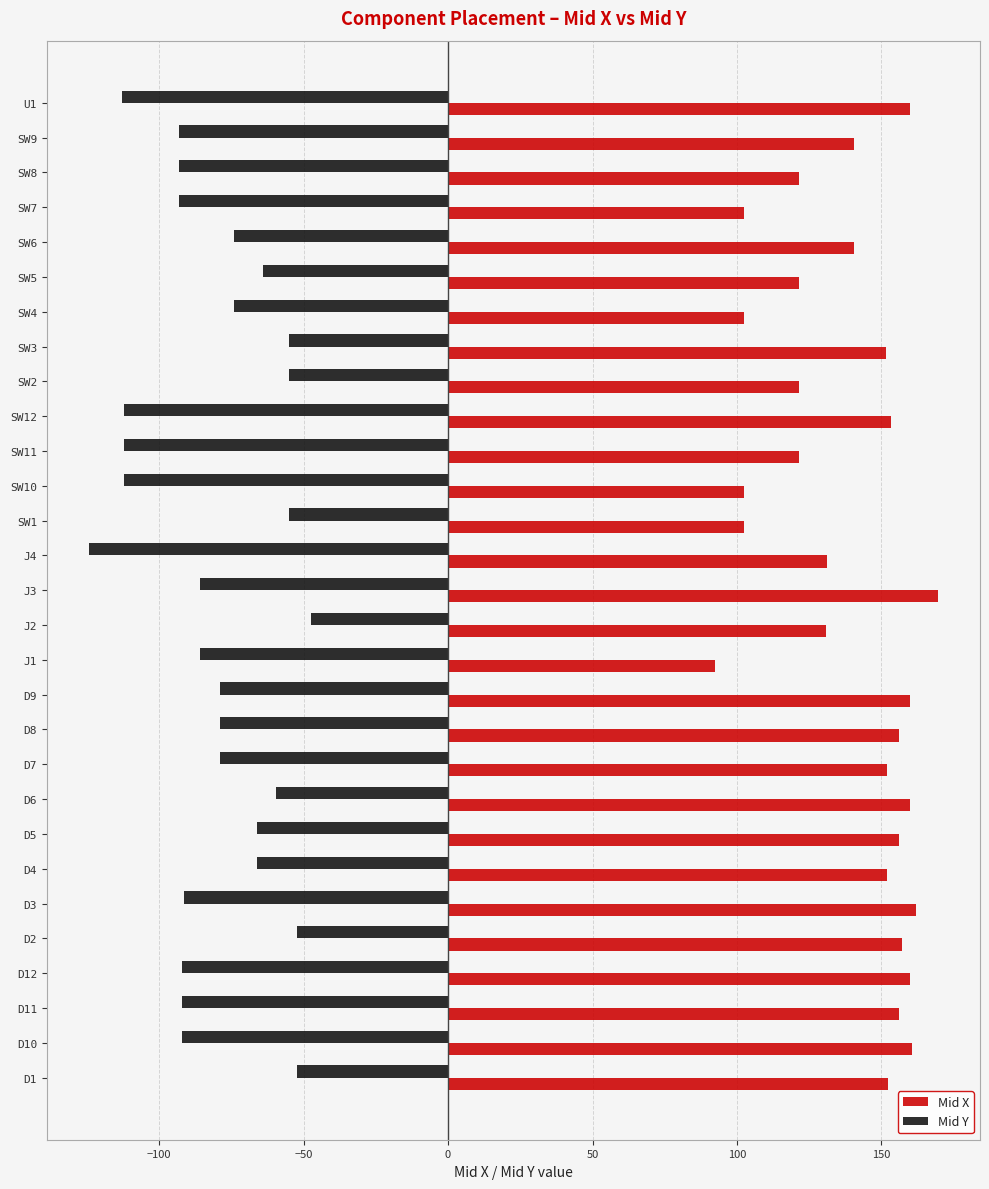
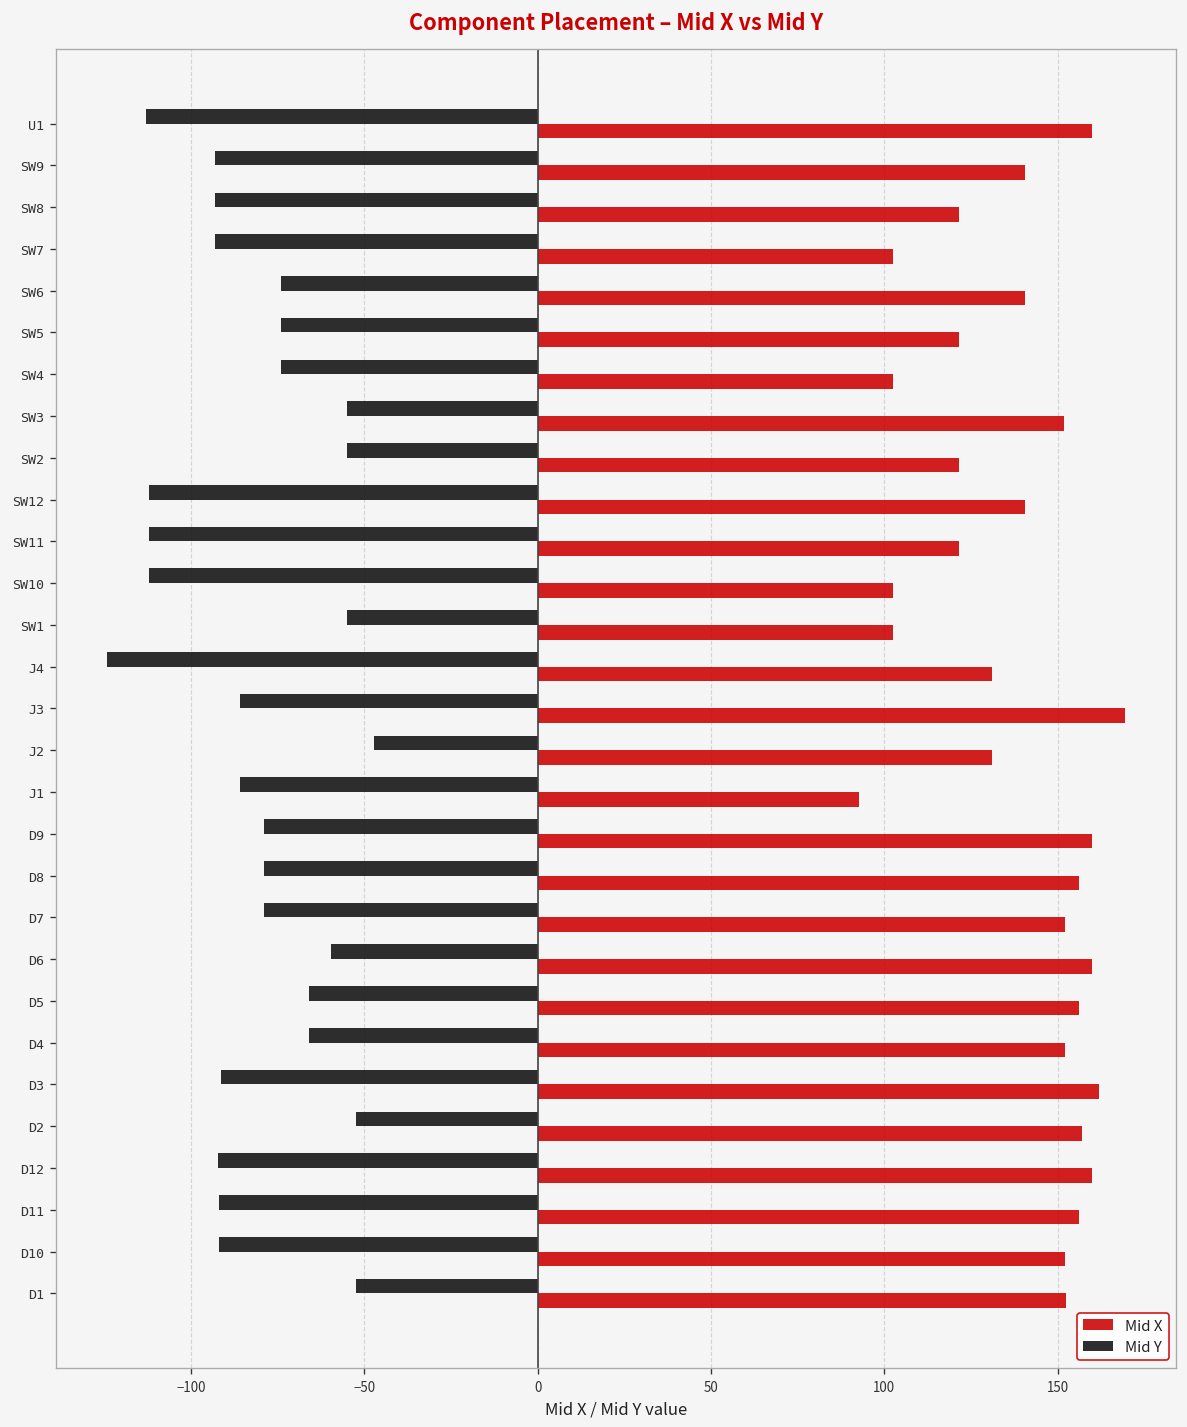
Mid Y, SW5: -64 -> -74
Mid X, SW12: 153 -> 140
Mid X, D10: 161 -> 152
